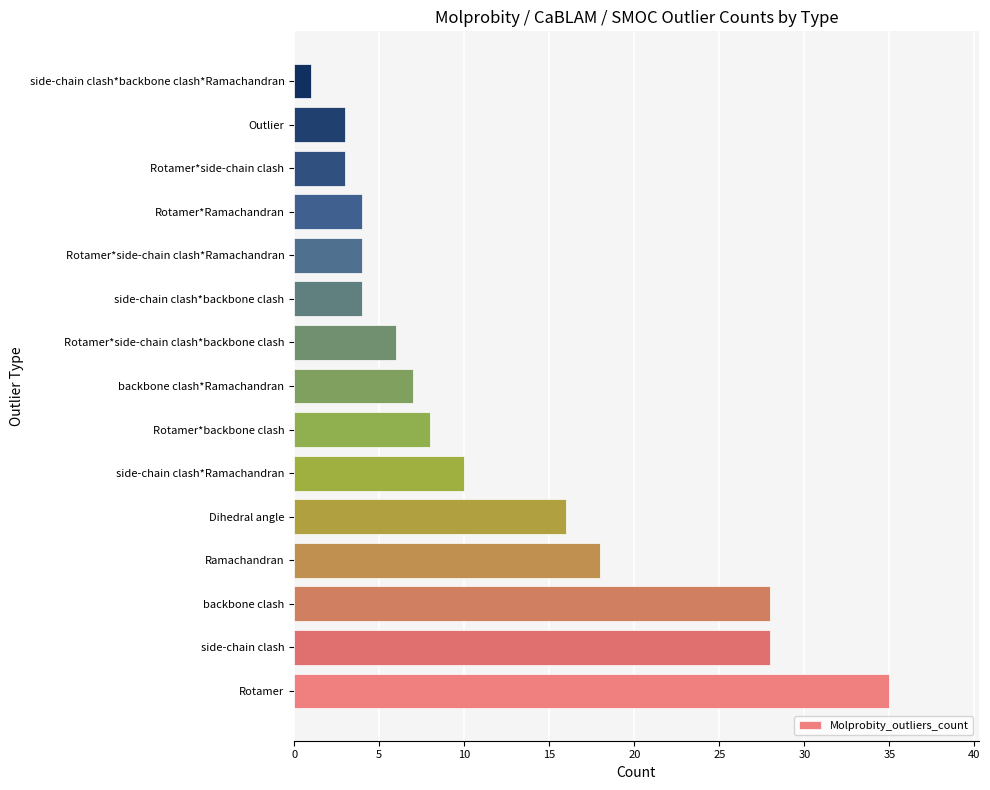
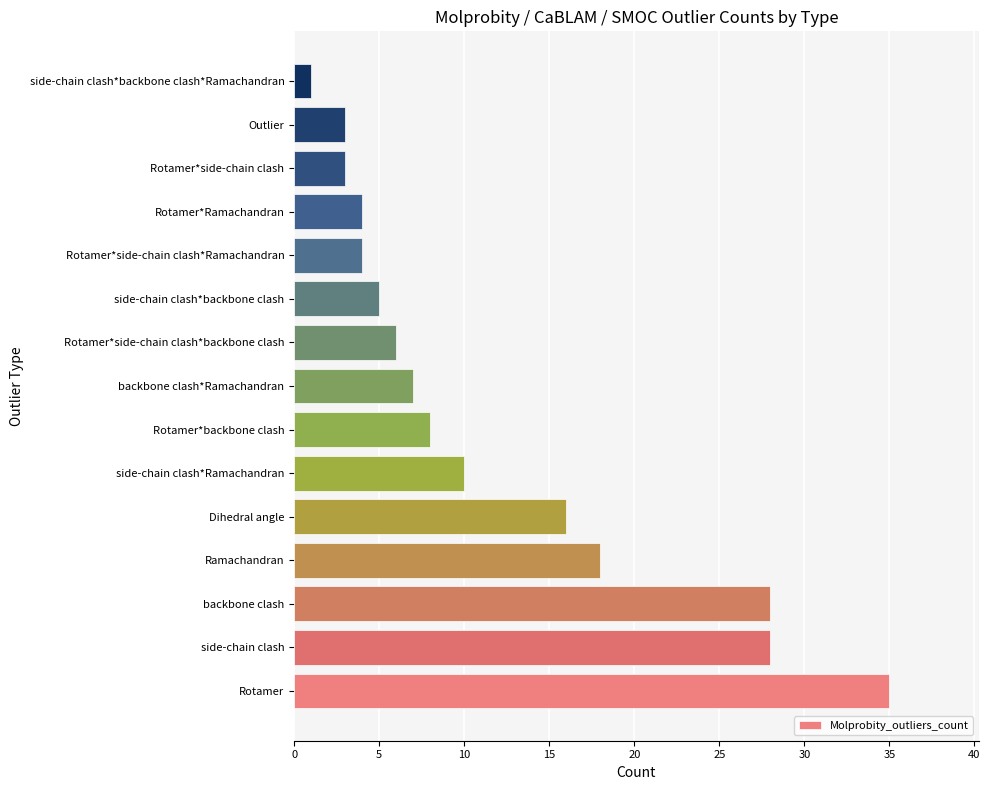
side-chain clash*backbone clash: 4 -> 5
